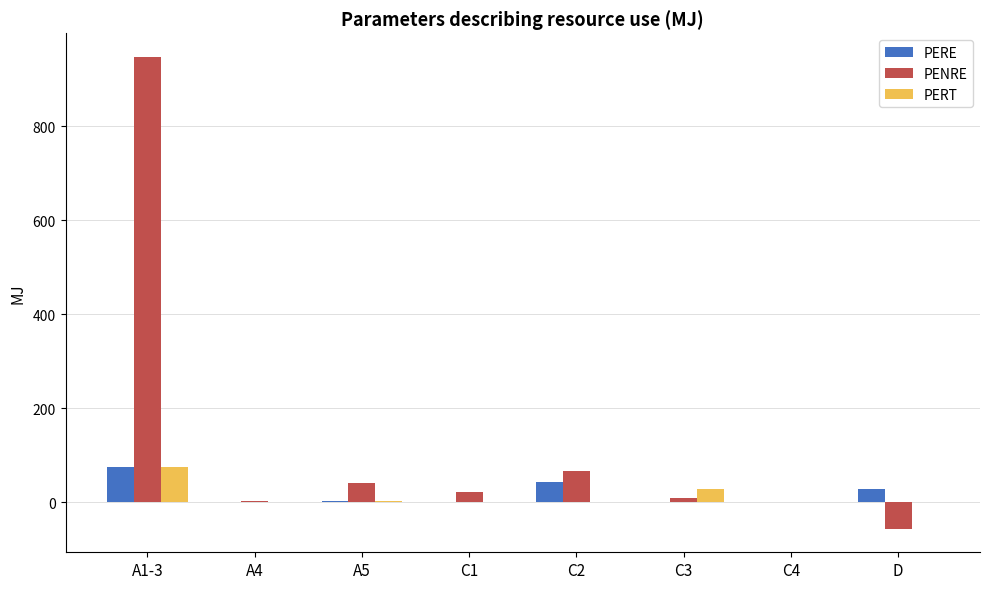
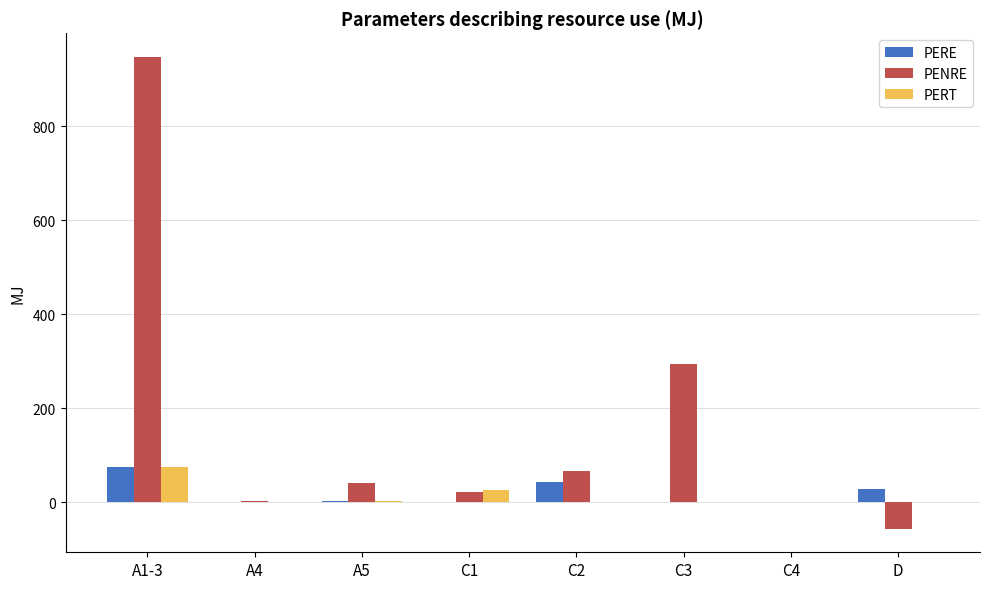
PERT, C1: 0 -> 30
PENRE, C3: 10 -> 290
PERT, C3: 30 -> 0
